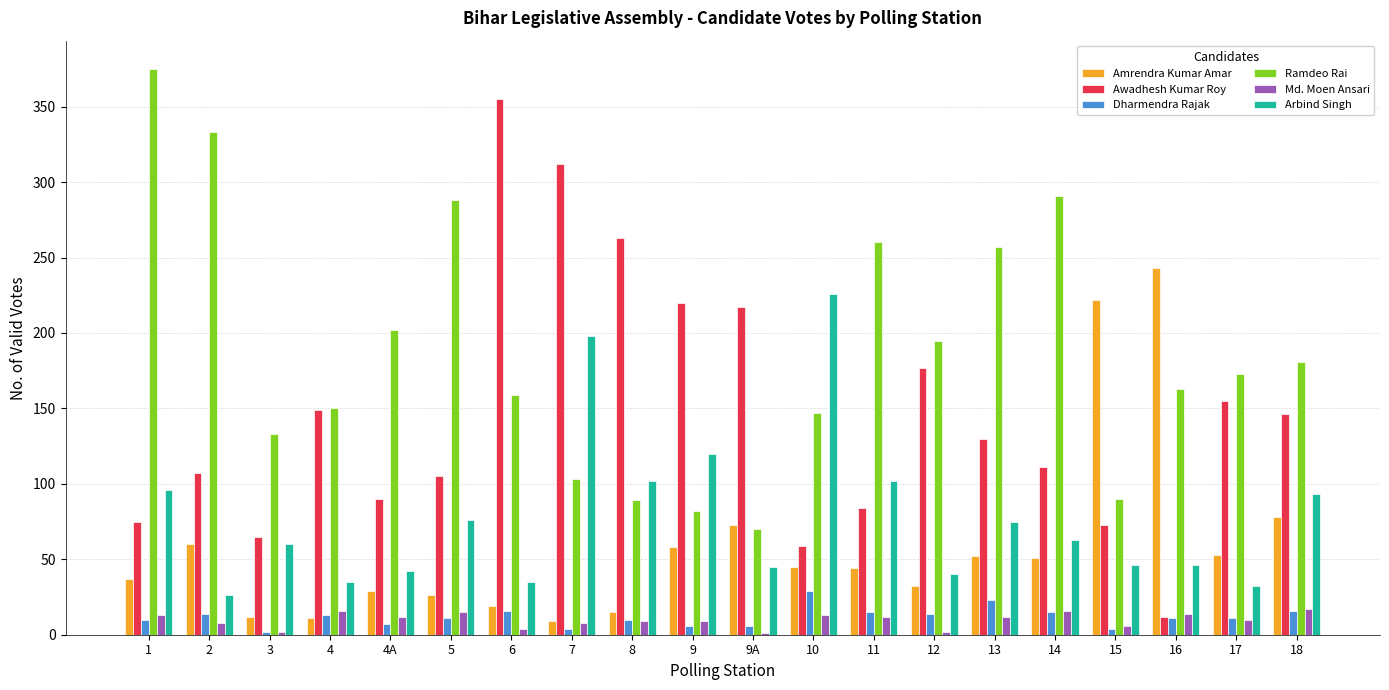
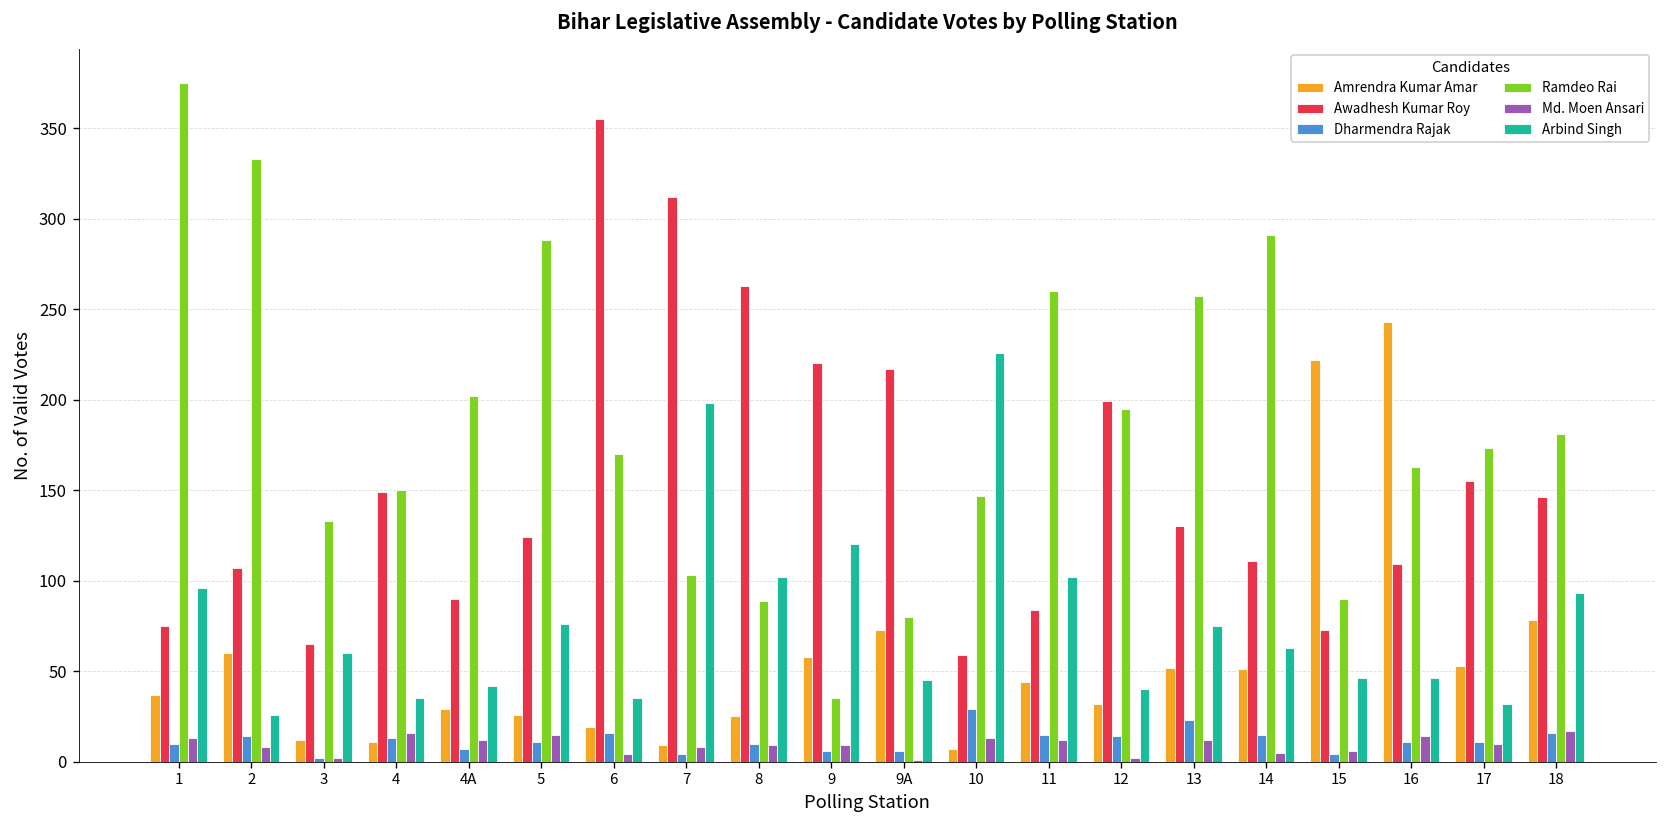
Awadhesh Kumar Roy, 5: 105 -> 124
Ramdeo Rai, 6: 159 -> 170
Amrendra Kumar Amar, 8: 15 -> 25
Ramdeo Rai, 9: 82 -> 35
Ramdeo Rai, 9A: 70 -> 80
Amrendra Kumar Amar, 10: 45 -> 7
Awadhesh Kumar Roy, 12: 177 -> 199
Md. Moen Ansari, 14: 16 -> 5
Awadhesh Kumar Roy, 16: 12 -> 109
